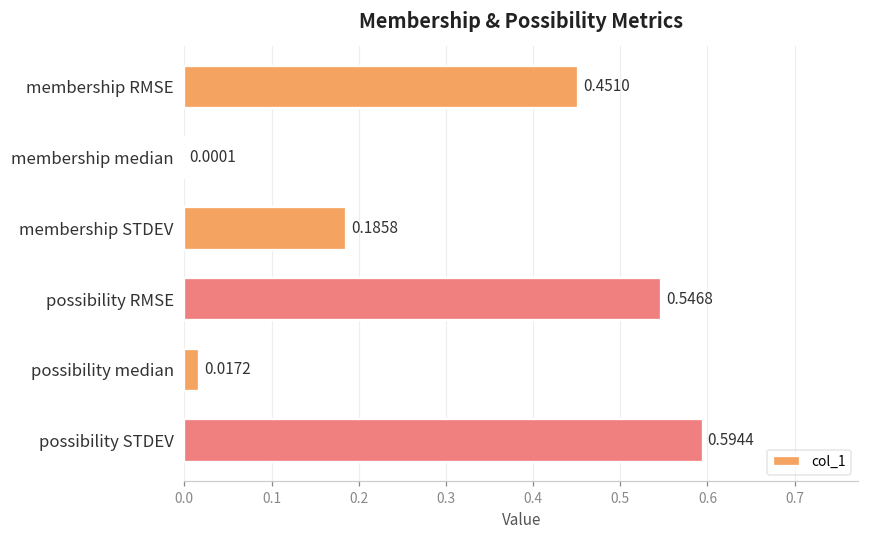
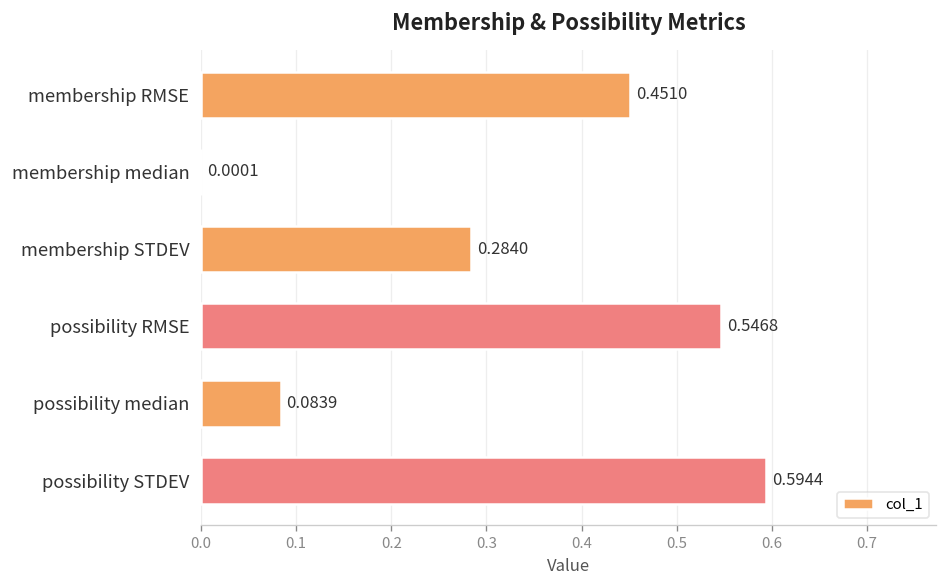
membership STDEV: 0.1858 -> 0.2840
possibility median: 0.0172 -> 0.0839
